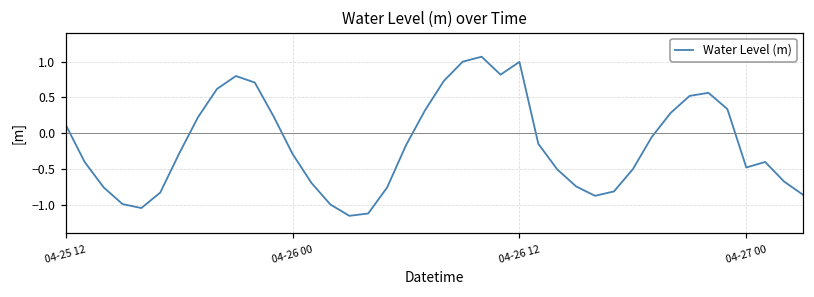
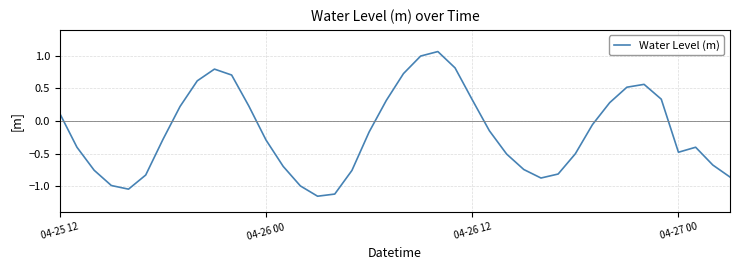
04-26 12: 1.0 -> 0.3
